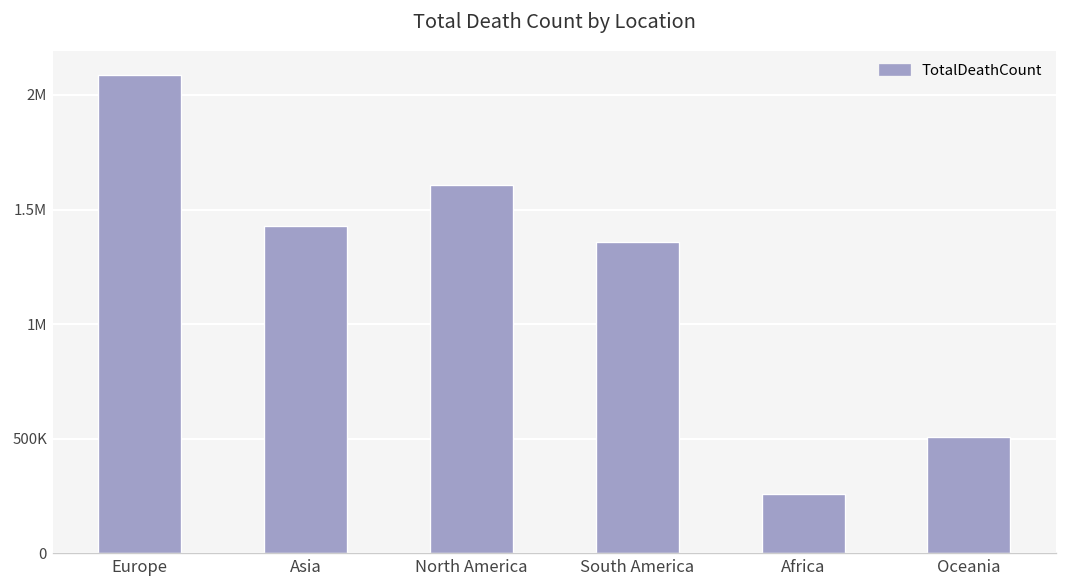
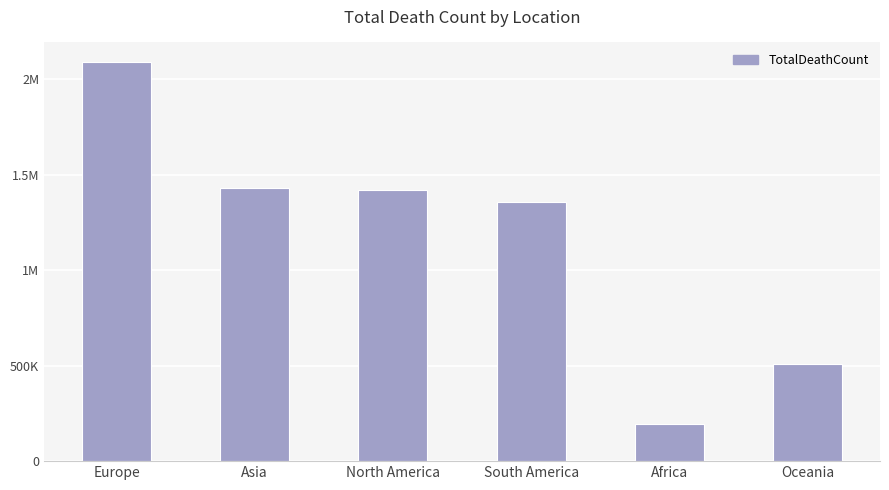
North America: 1610000 -> 1420000
Africa: 260000 -> 200000
